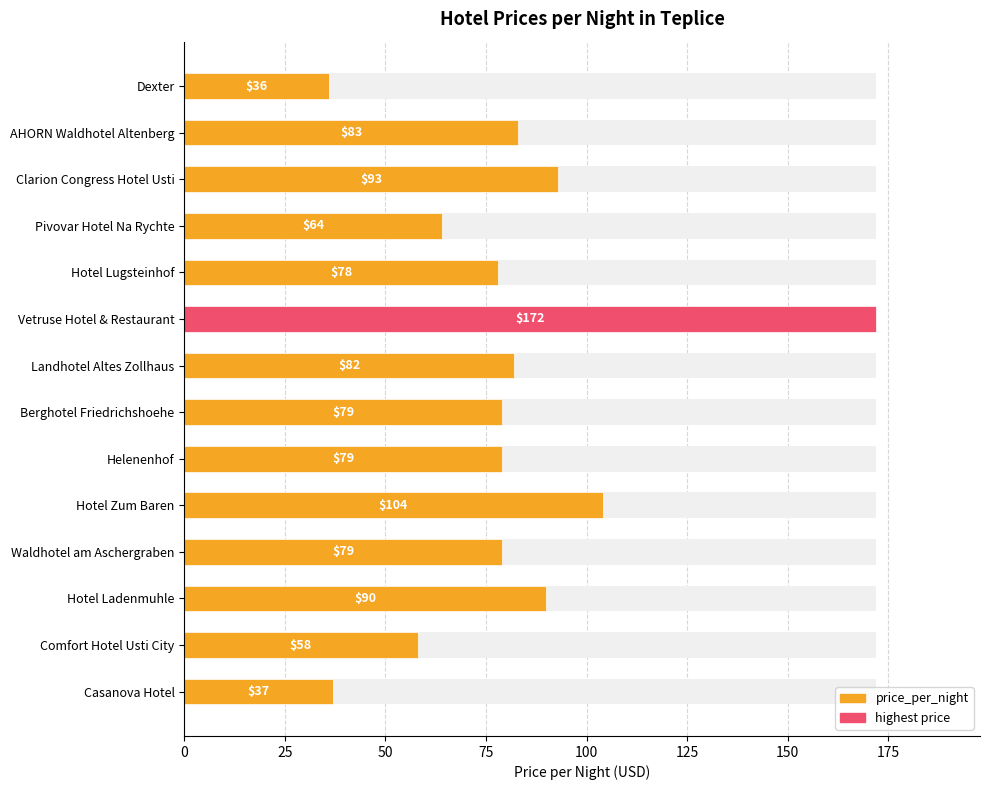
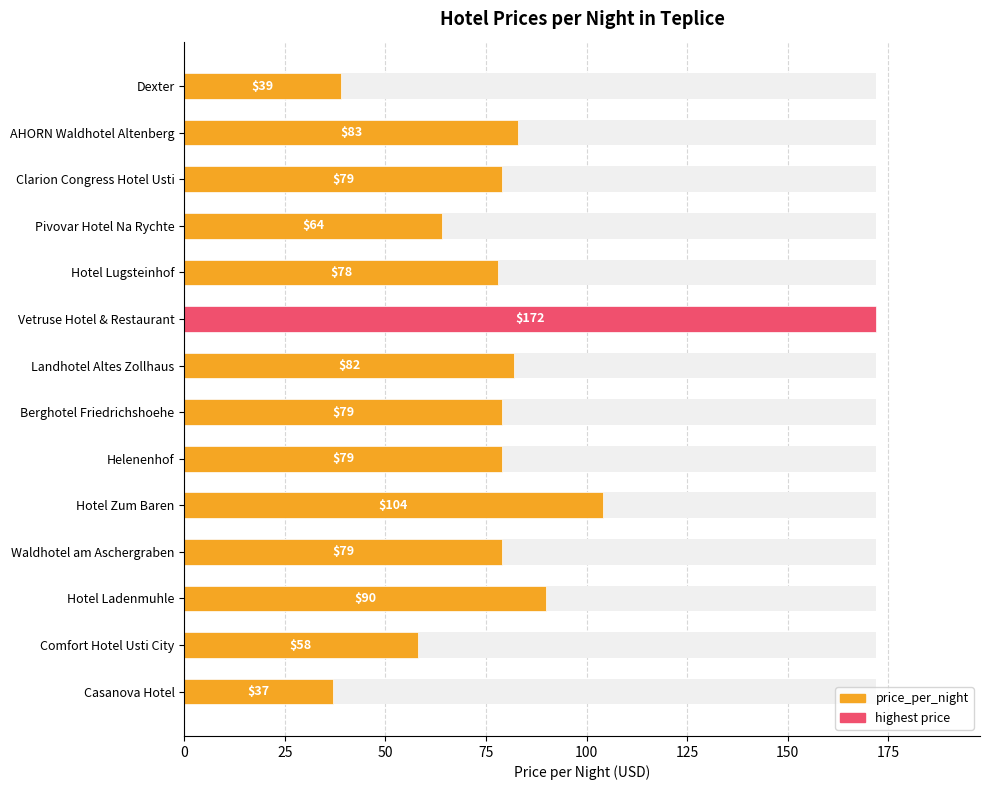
price_per_night, Dexter: $36 -> $39
price_per_night, Clarion Congress Hotel Usti: $93 -> $79
